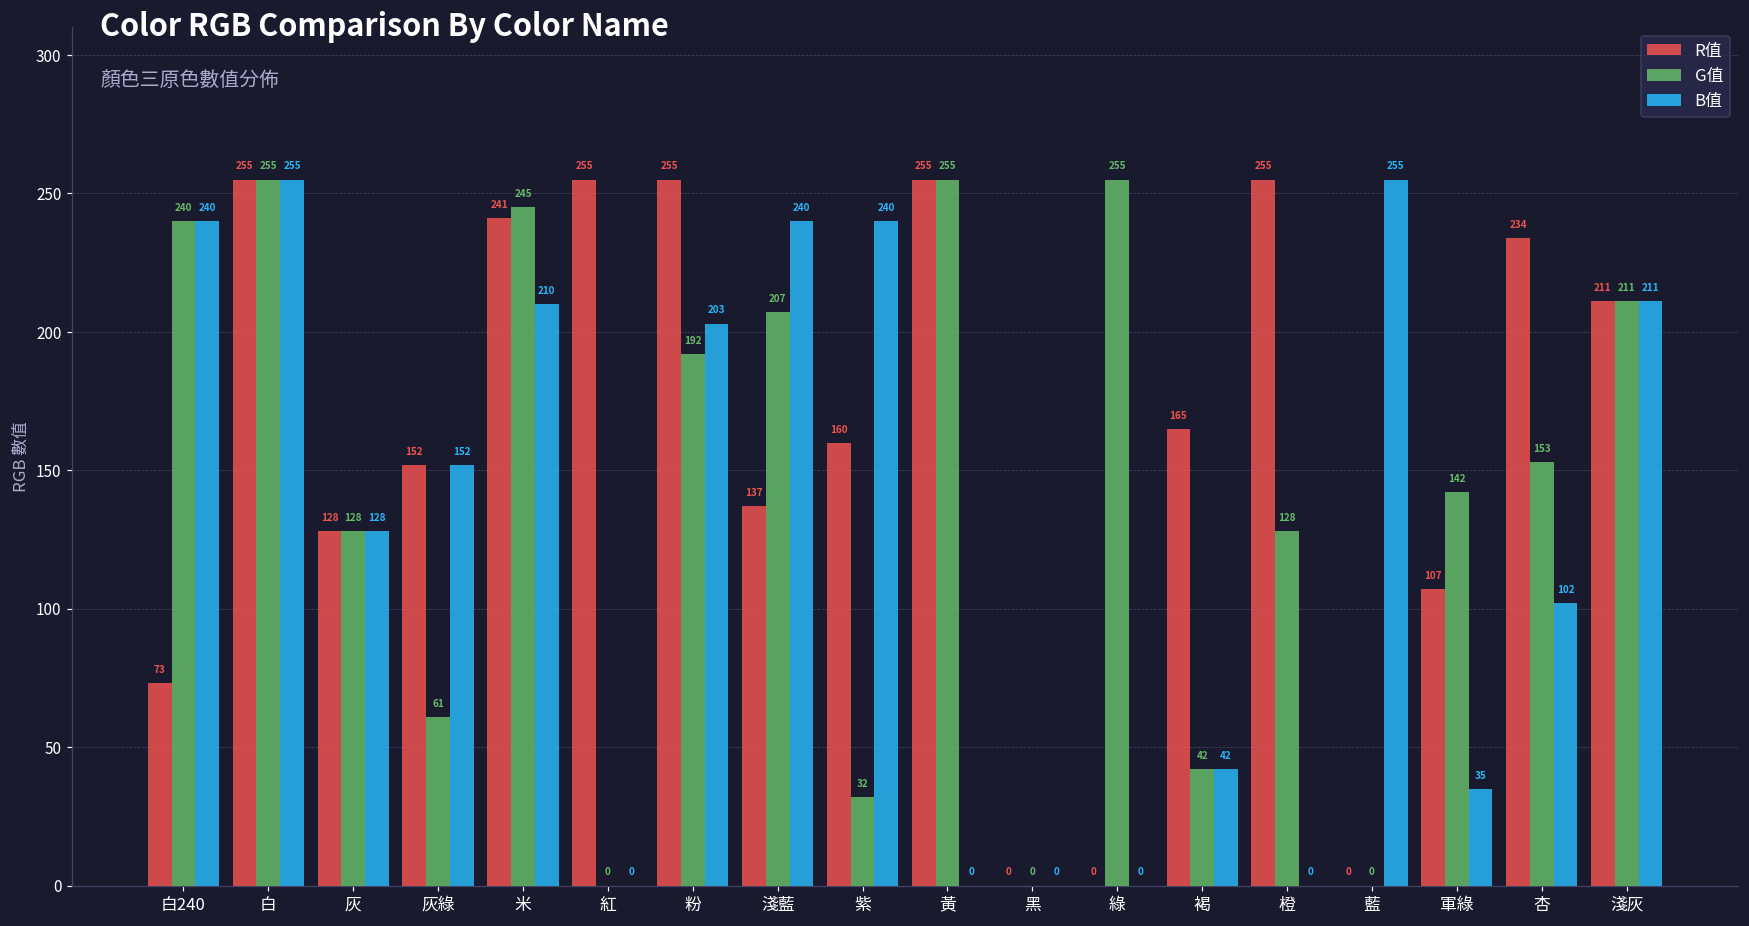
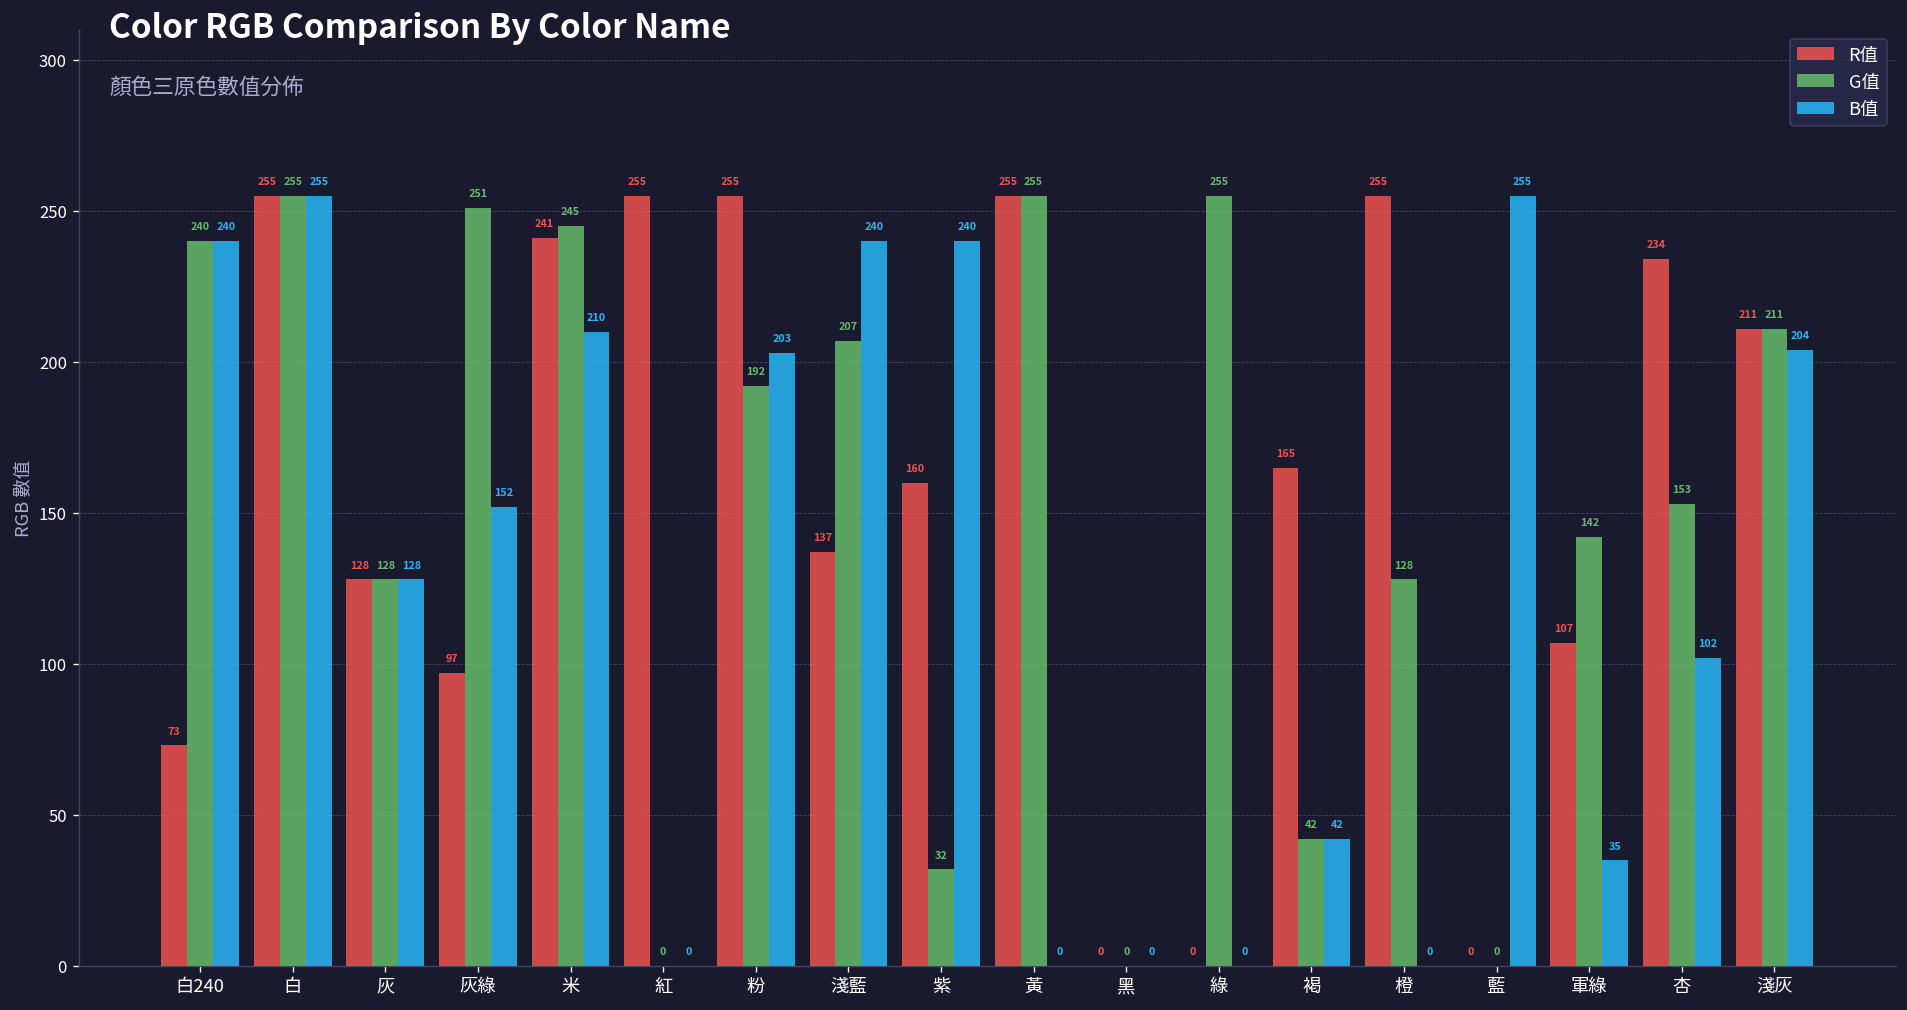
R值, 灰綠: 152 -> 97
G值, 灰綠: 61 -> 251
B值, 淺灰: 211 -> 204
